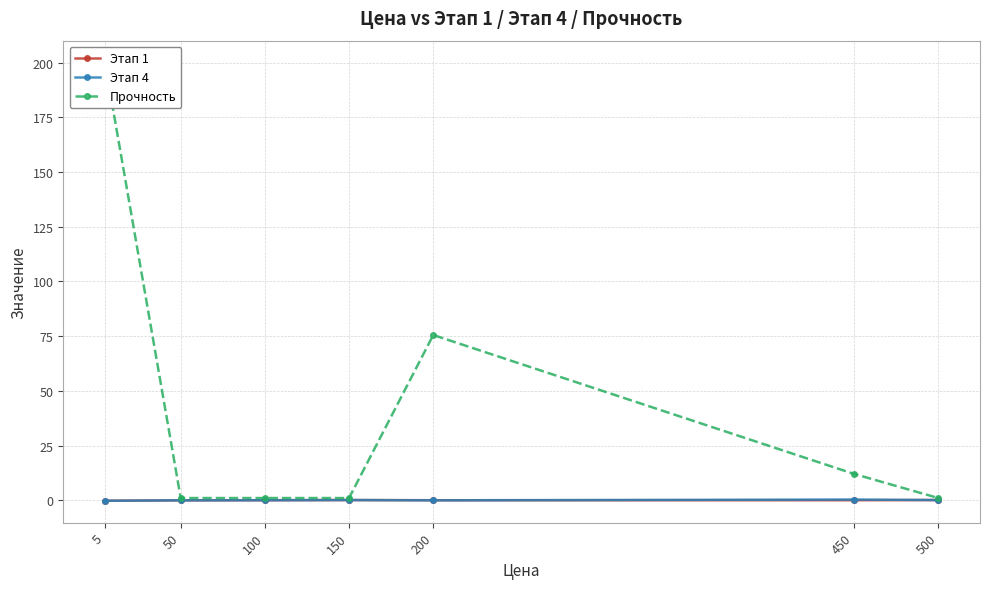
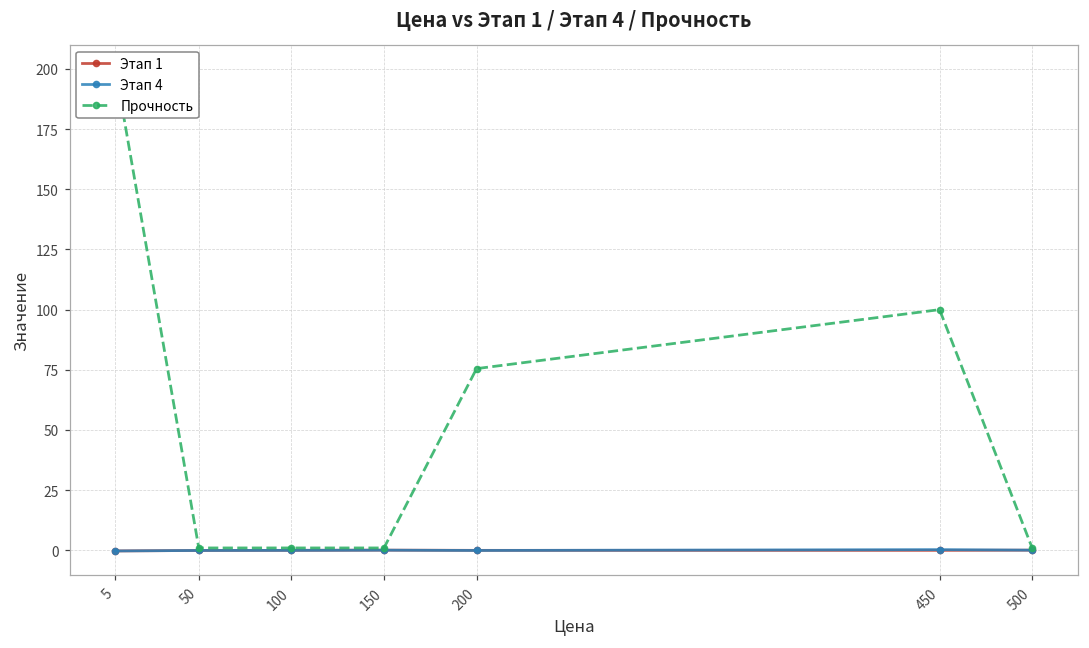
Прочность, 450: 12 -> 100
